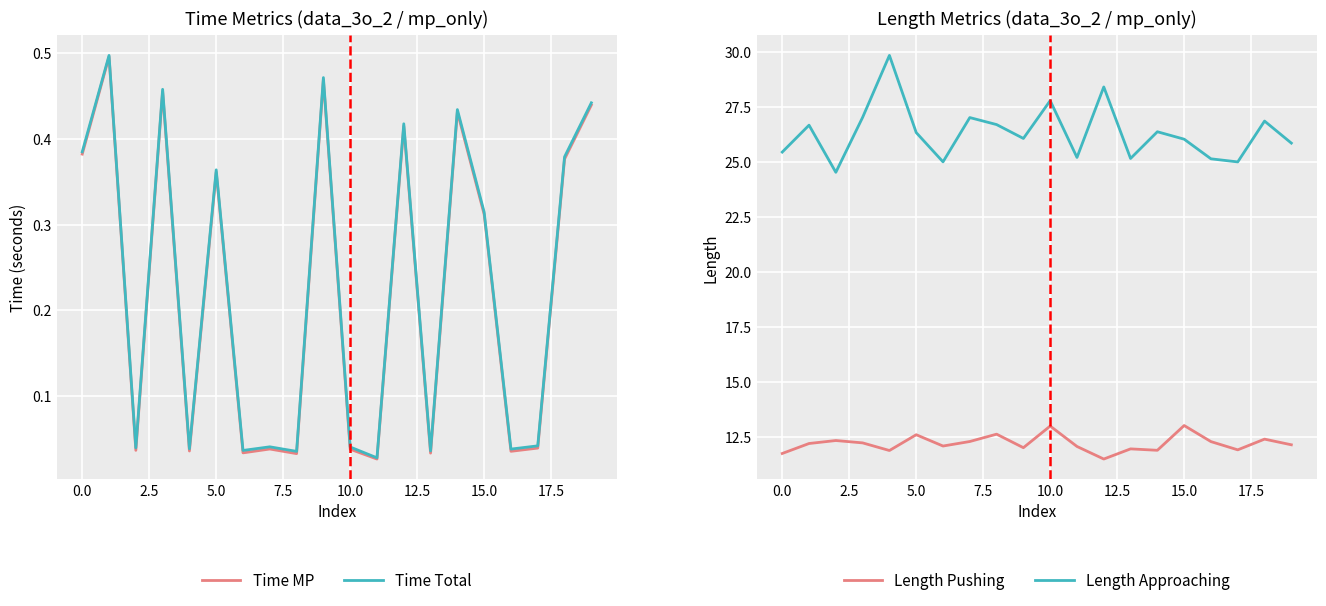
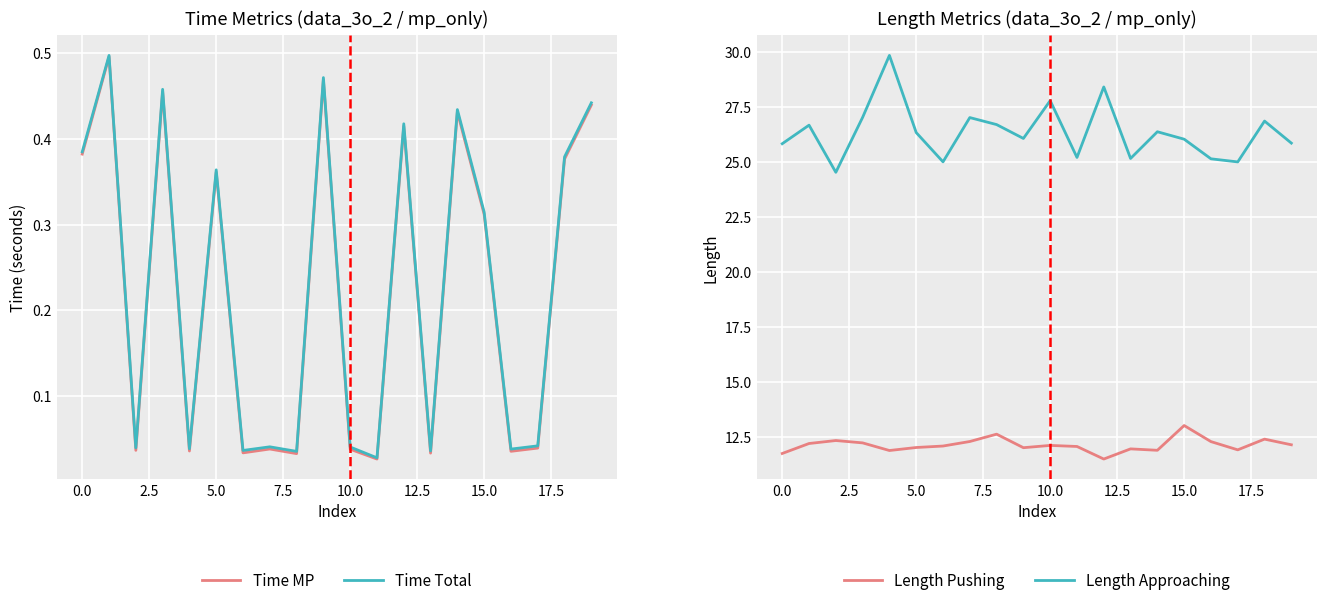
Length Metrics (data_3o_2 / mp_only), Length Approaching, 0.0: 25.4 -> 25.8
Length Metrics (data_3o_2 / mp_only), Length Pushing, 5.0: 12.6 -> 12.0
Length Metrics (data_3o_2 / mp_only), Length Pushing, 10.0: 13.0 -> 12.1
